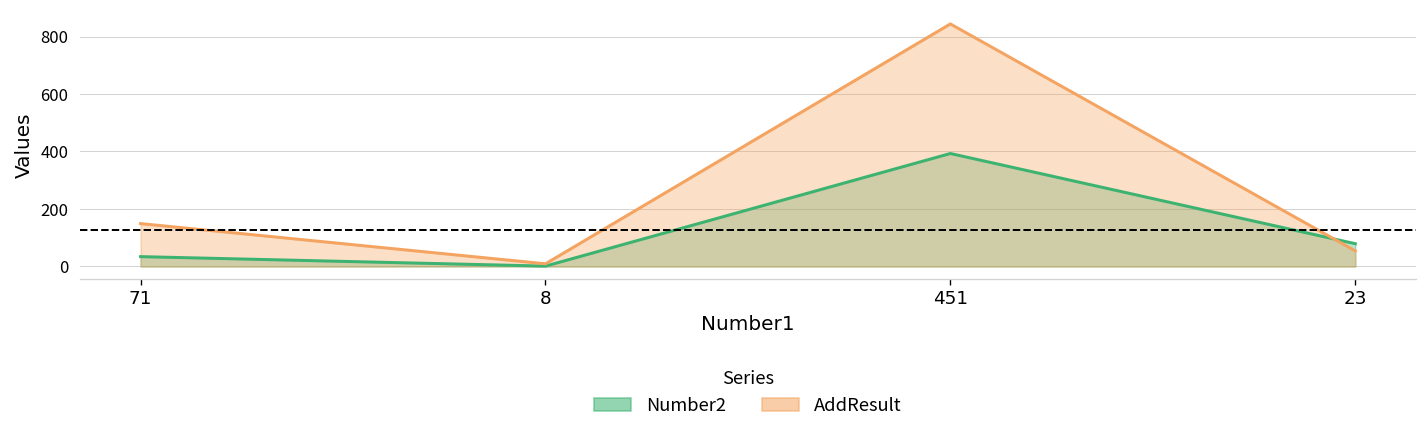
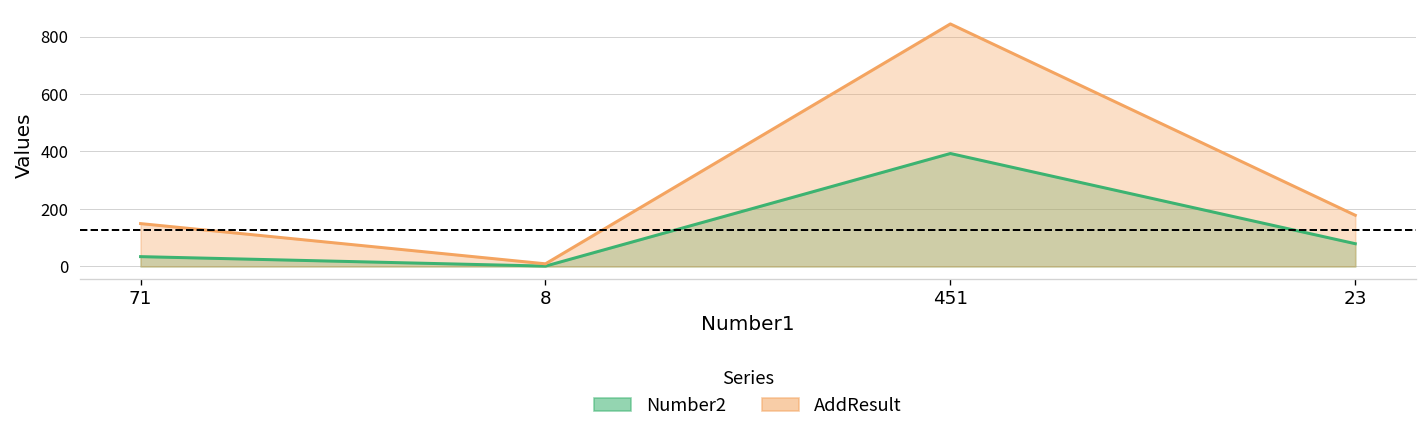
AddResult, 23: 50 -> 180
